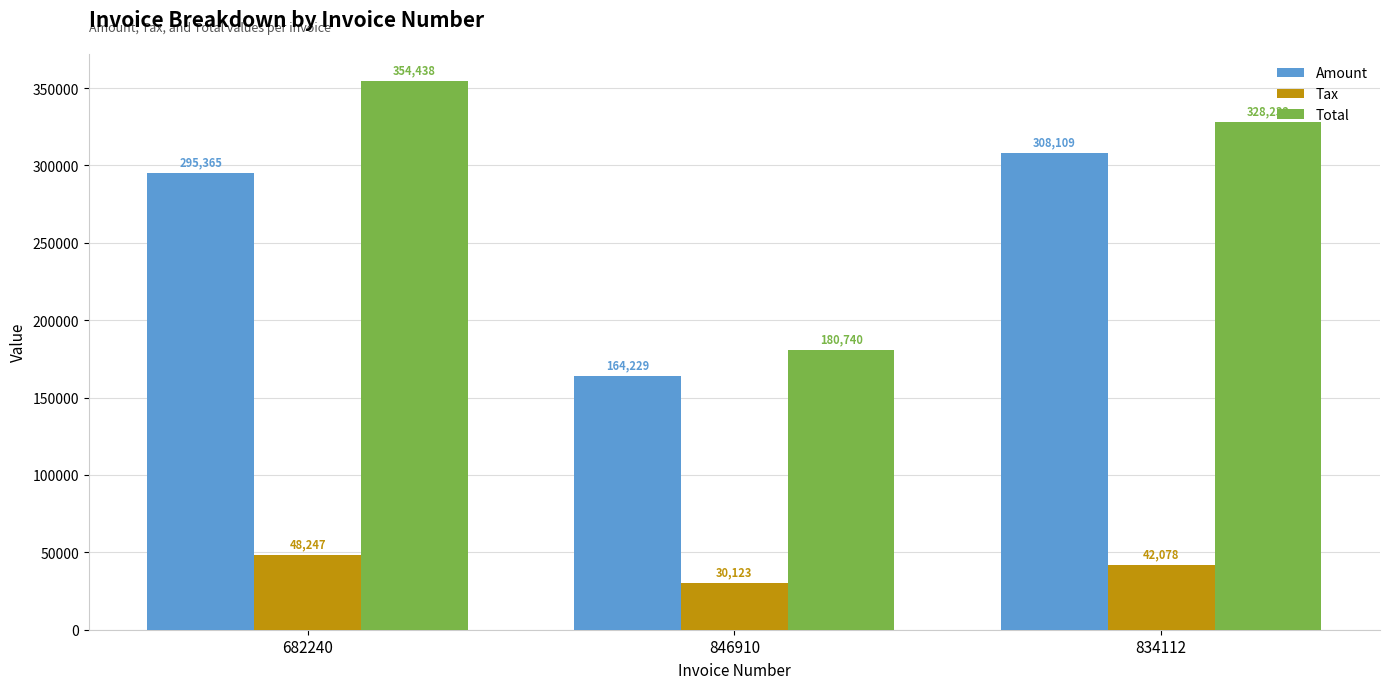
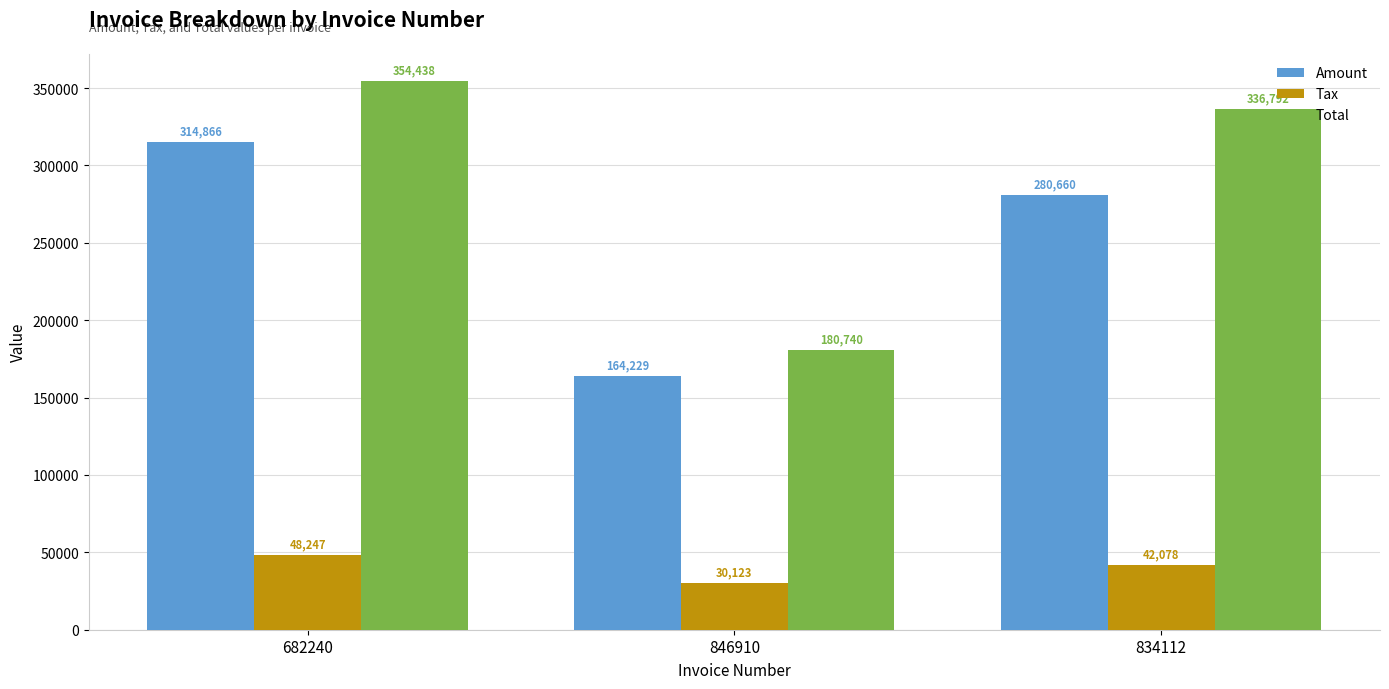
Amount, 682240: 295,365 -> 314,866
Amount, 834112: 308,109 -> 280,660
Total, 834112: 328,232 -> 336,792
